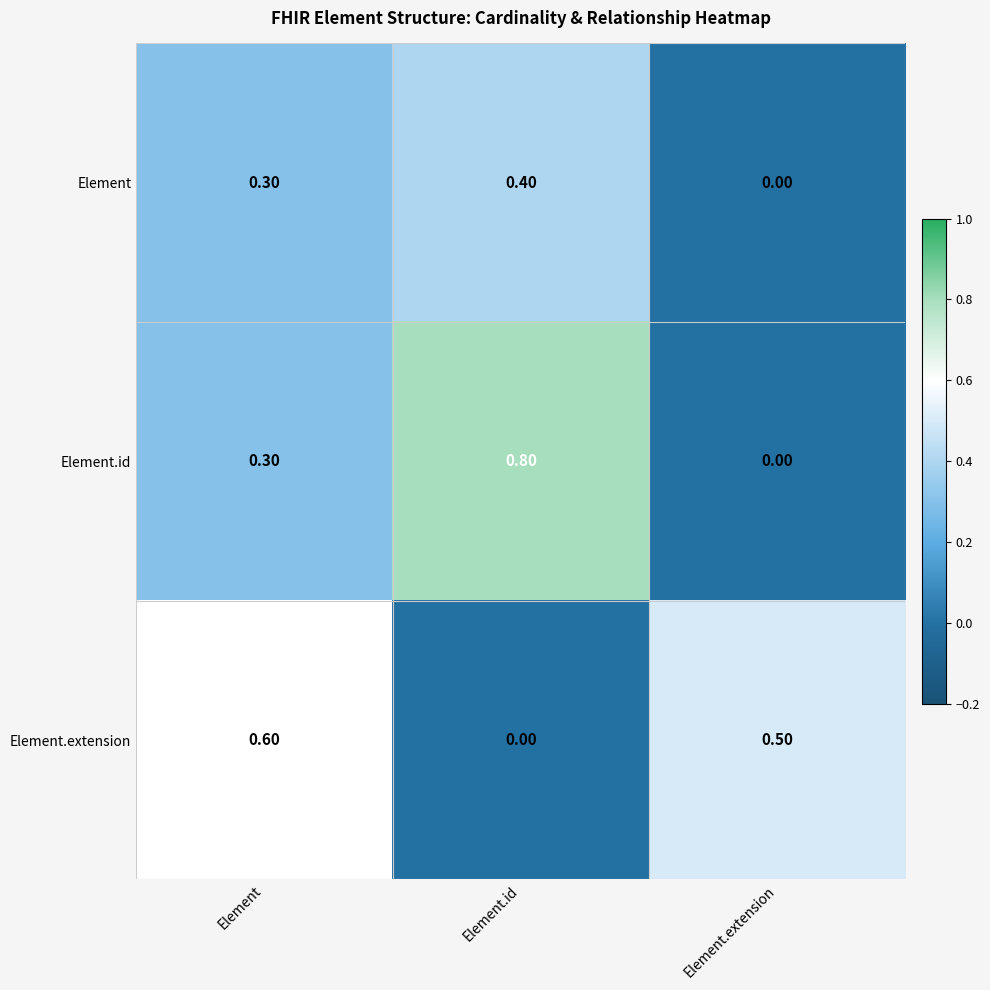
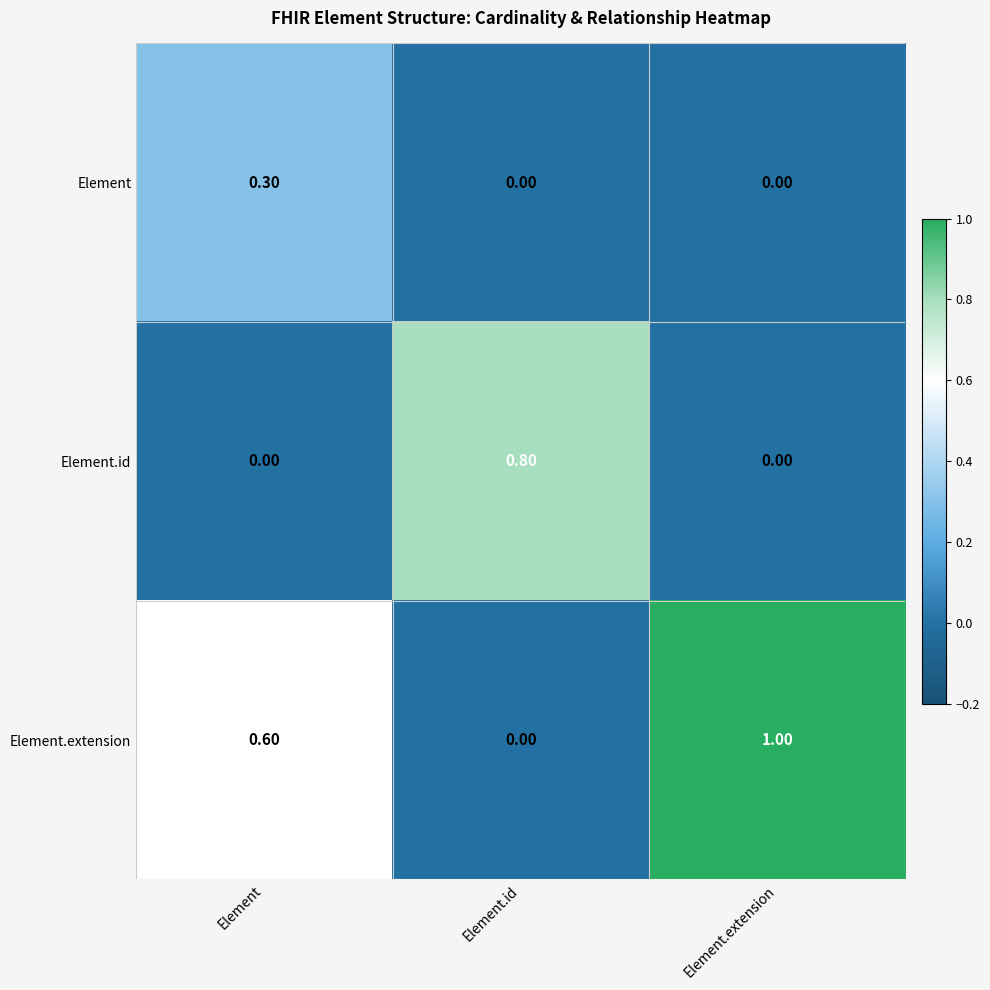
Element, Element.id: 0.40 -> 0.00
Element.id, Element: 0.30 -> 0.00
Element.extension, Element.extension: 0.50 -> 1.00
